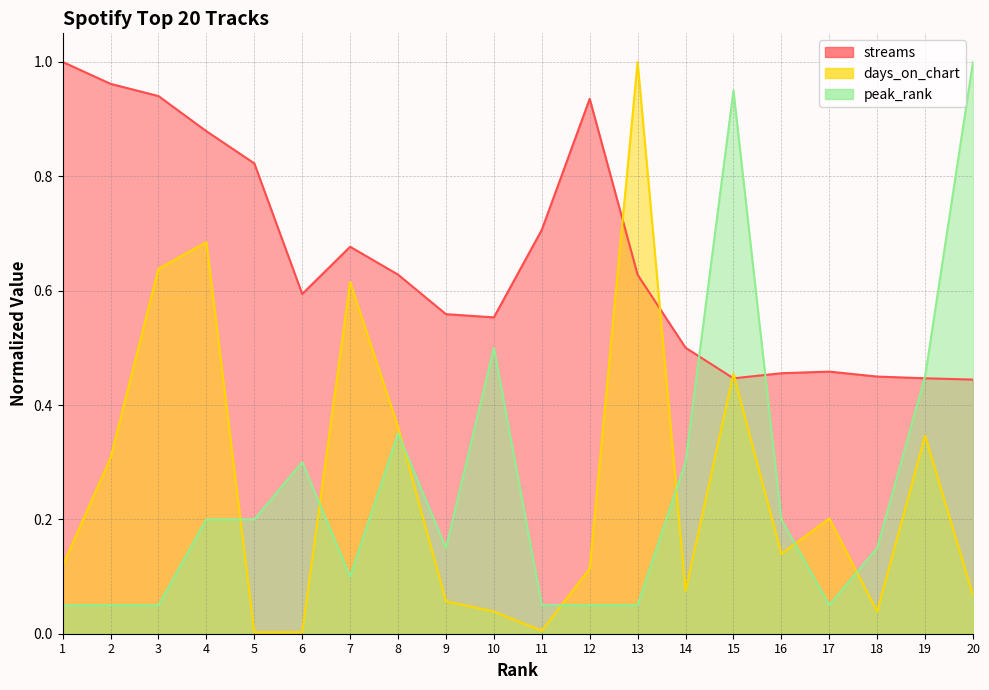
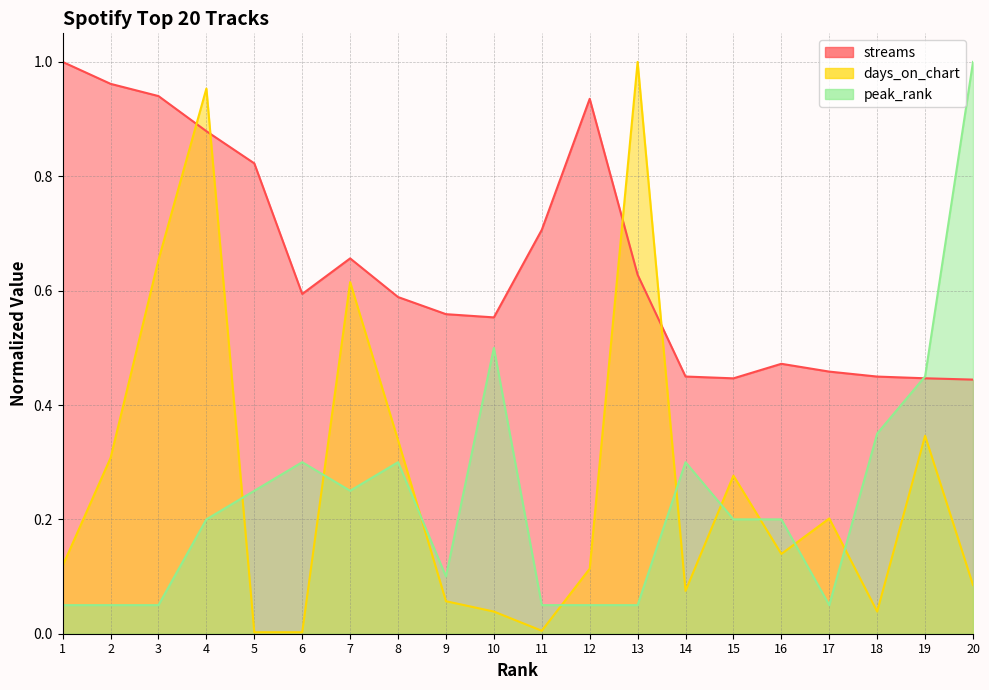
days_on_chart, 3: 0.64 -> 0.65
days_on_chart, 4: 0.68 -> 0.95
peak_rank, 5: 0.20 -> 0.25
streams, 7: 0.68 -> 0.66
peak_rank, 7: 0.10 -> 0.25
streams, 8: 0.63 -> 0.59
days_on_chart, 8: 0.36 -> 0.34
peak_rank, 8: 0.35 -> 0.30
peak_rank, 9: 0.15 -> 0.10
streams, 14: 0.50 -> 0.45
days_on_chart, 15: 0.45 -> 0.28
peak_rank, 15: 0.95 -> 0.20
streams, 16: 0.46 -> 0.47
peak_rank, 18: 0.15 -> 0.35
days_on_chart, 20: 0.07 -> 0.09
